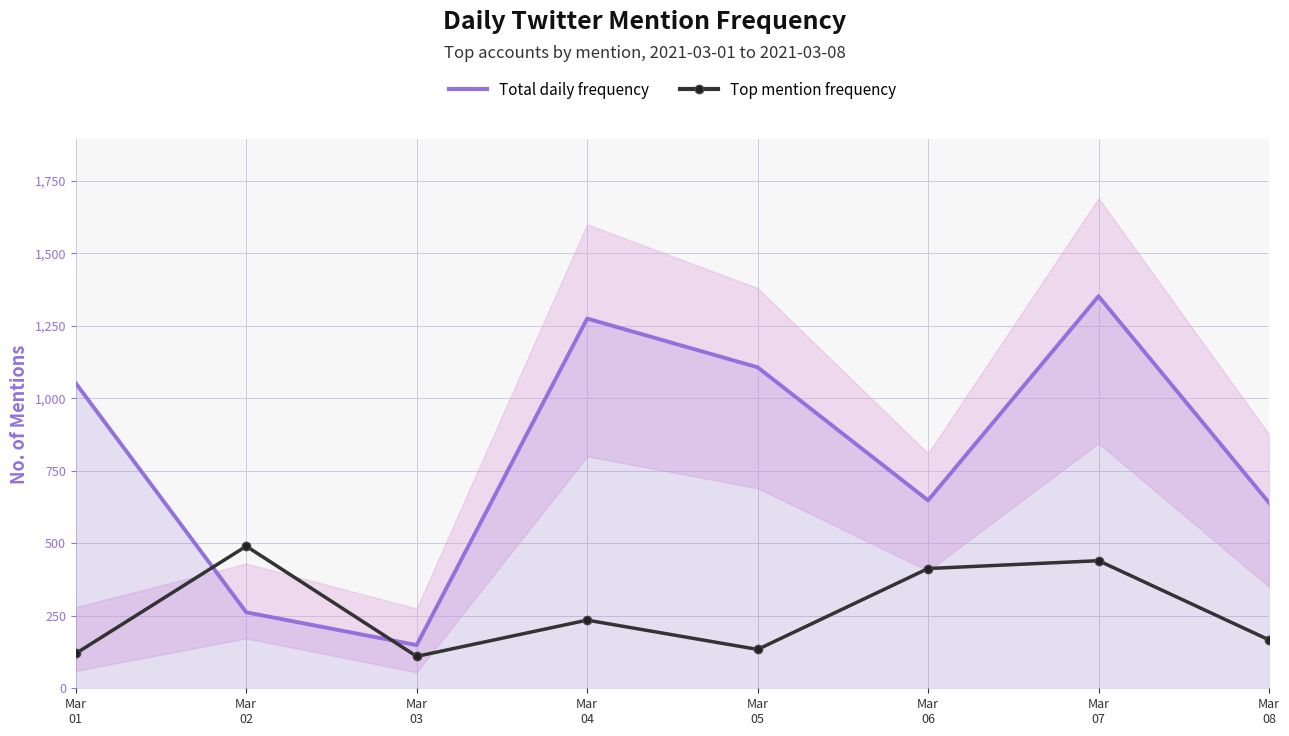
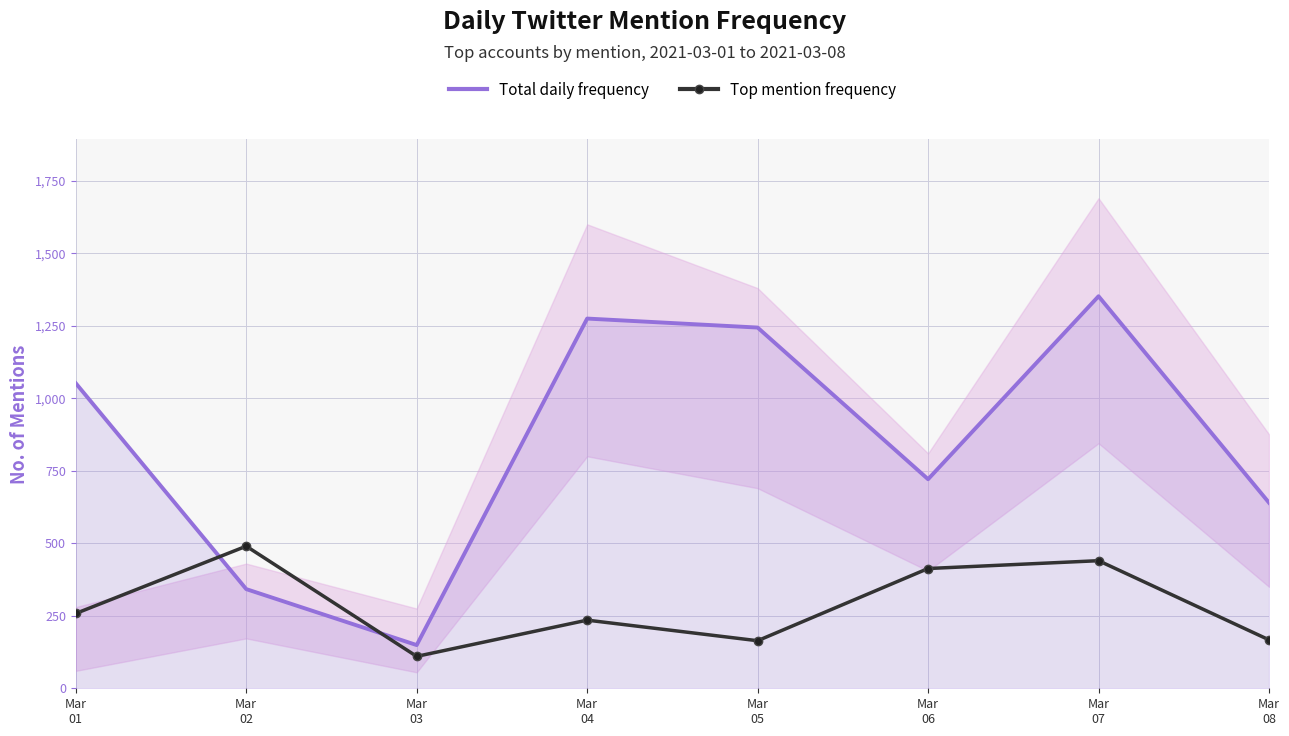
Top mention frequency, Mar 01: 120 -> 260
Total daily frequency, Mar 02: 260 -> 340
Total daily frequency, Mar 05: 1,110 -> 1,240
Top mention frequency, Mar 05: 130 -> 160
Total daily frequency, Mar 06: 650 -> 720
